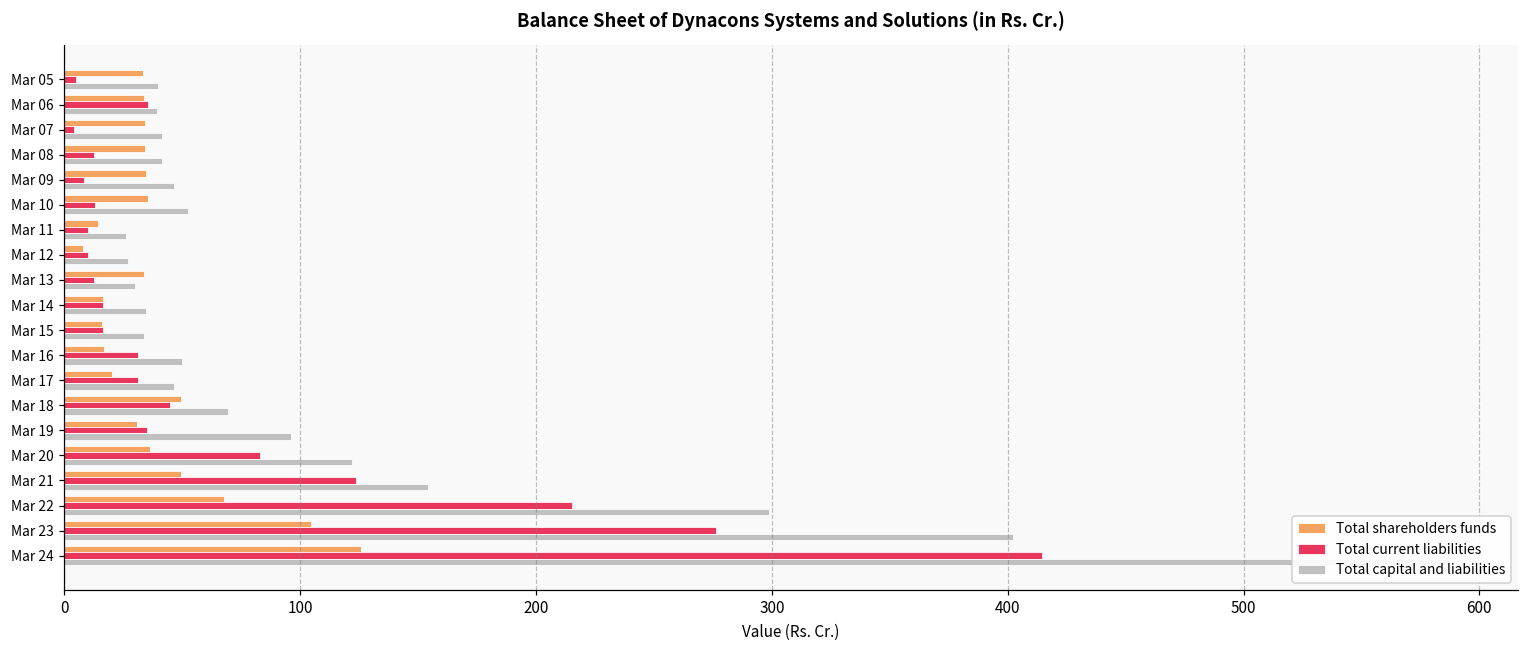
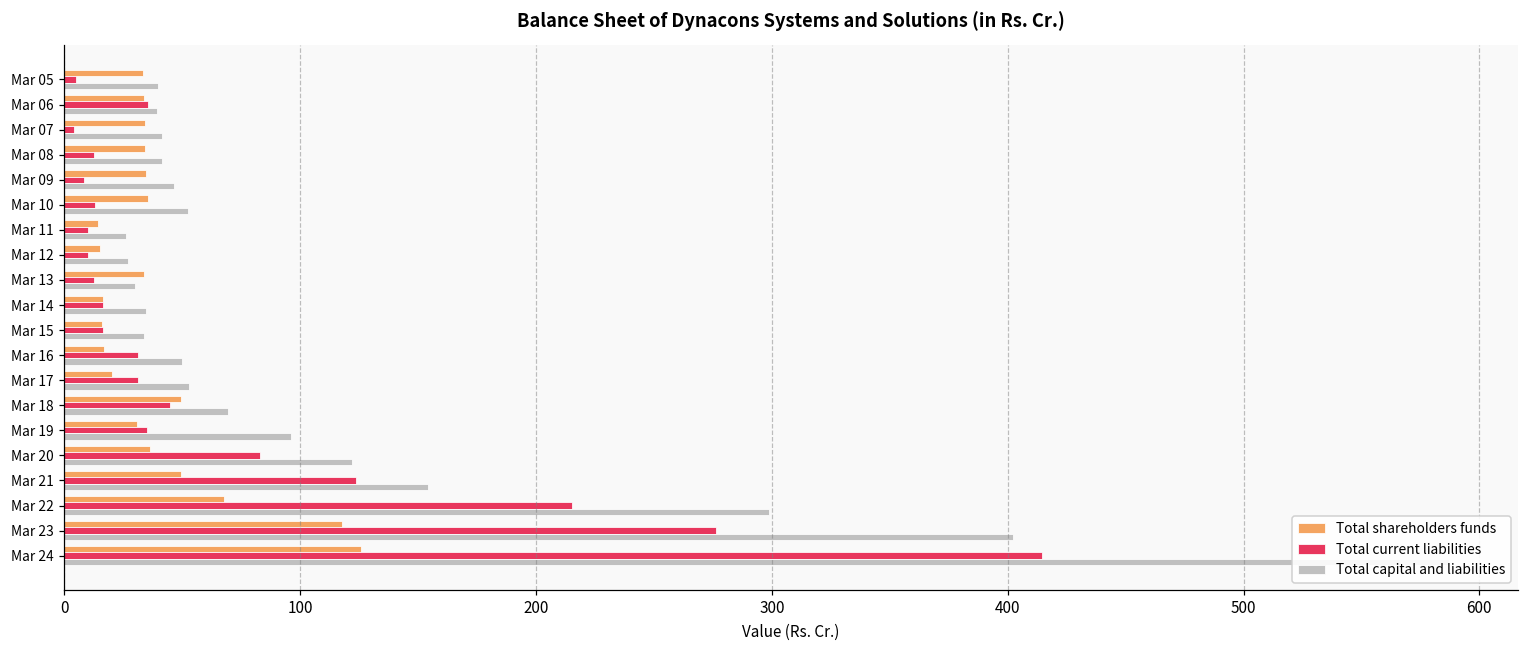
Total shareholders funds, Mar 12: 8 -> 15
Total capital and liabilities, Mar 17: 46 -> 53
Total shareholders funds, Mar 23: 105 -> 118
